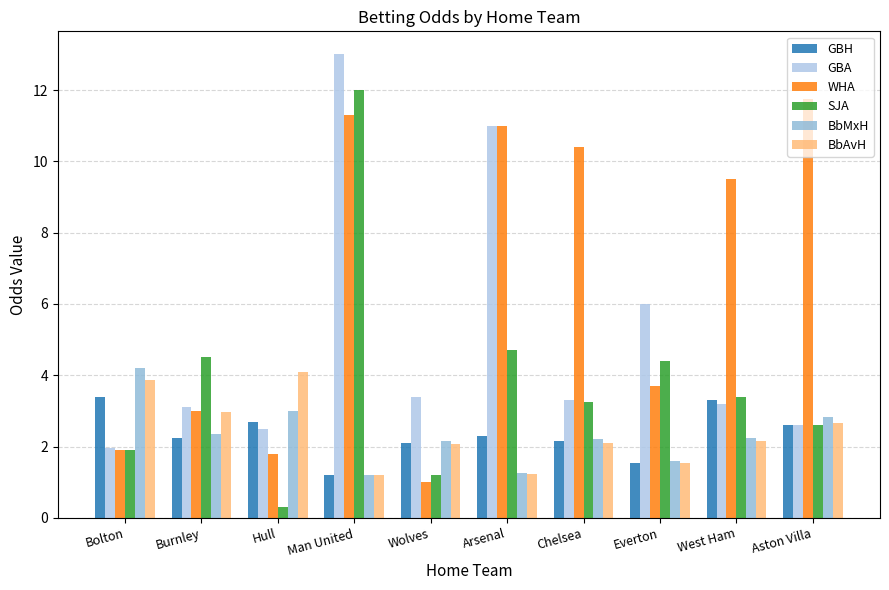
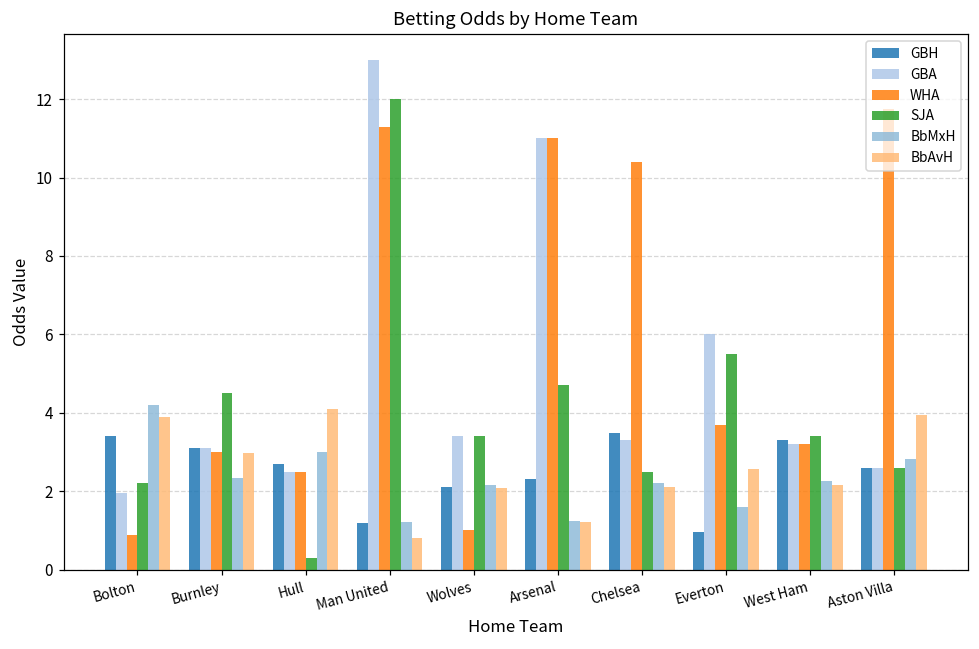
WHA, Bolton: 1.9 -> 0.9
SJA, Bolton: 1.9 -> 2.2
GBH, Burnley: 2.3 -> 3.1
WHA, Hull: 1.8 -> 2.5
BbAvH, Man United: 1.2 -> 0.8
SJA, Wolves: 1.2 -> 3.4
GBH, Chelsea: 2.2 -> 3.5
SJA, Chelsea: 3.3 -> 2.5
GBH, Everton: 1.6 -> 1.0
SJA, Everton: 4.4 -> 5.5
BbAvH, Everton: 1.6 -> 2.6
WHA, West Ham: 9.5 -> 3.2
BbAvH, Aston Villa: 2.7 -> 4.0
